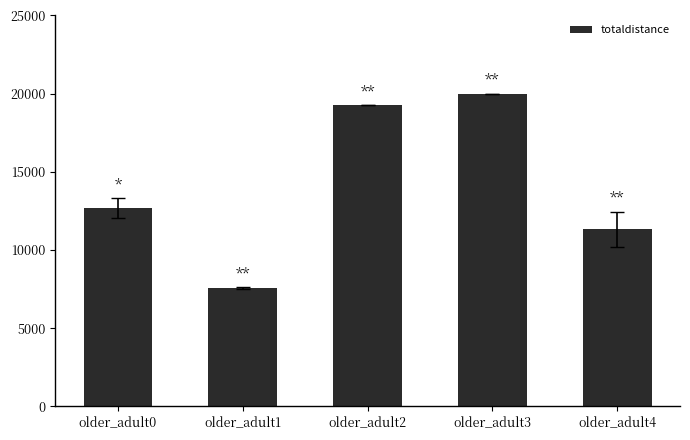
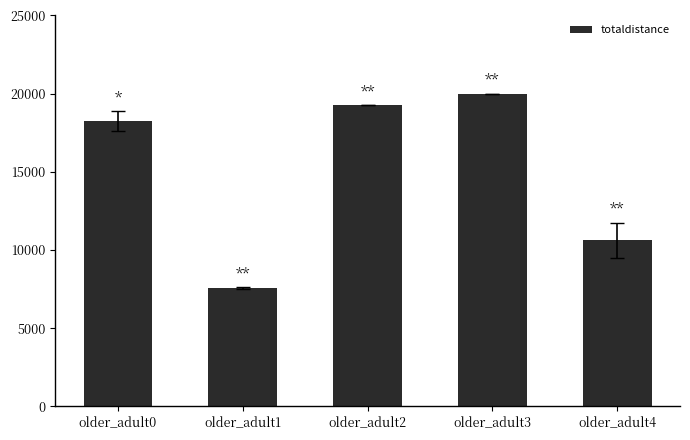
totaldistance, older_adult0: 12700 -> 18200
totaldistance, older_adult4: 11300 -> 10600
